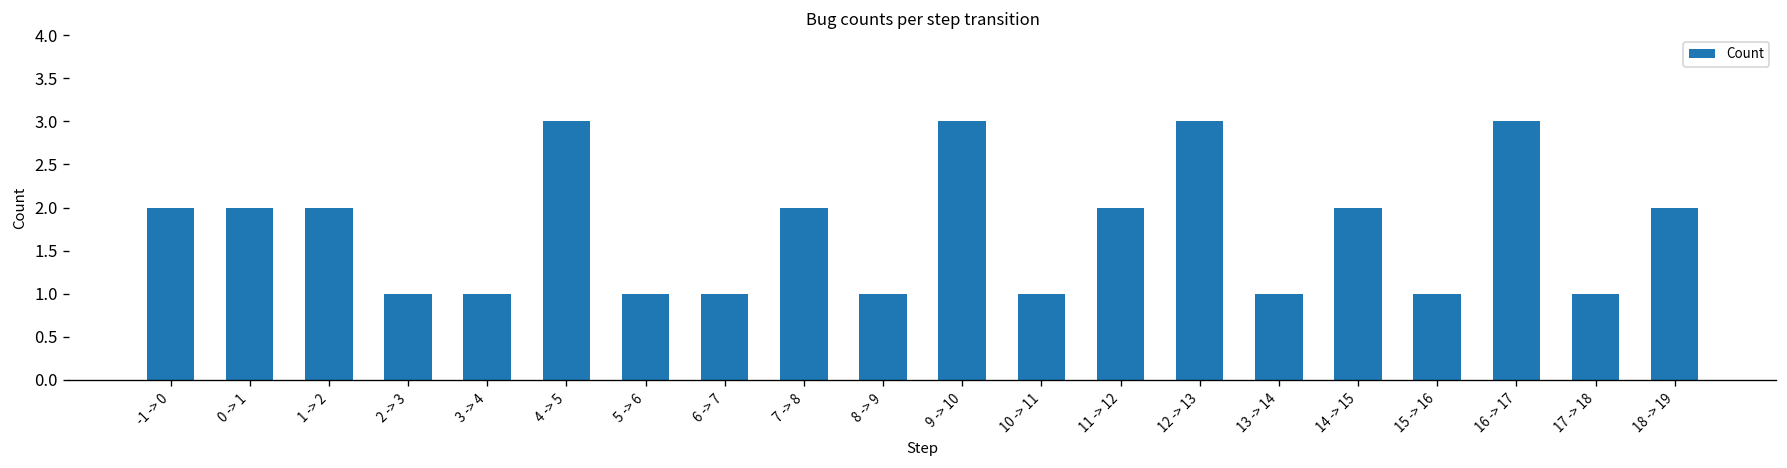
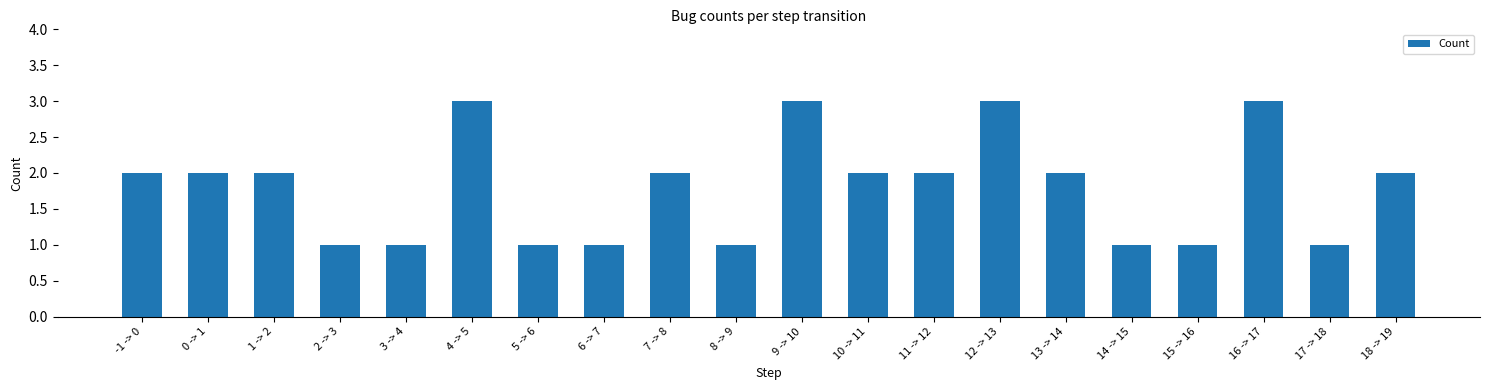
10 -> 11: 1 -> 2
13 -> 14: 1 -> 2
14 -> 15: 2 -> 1
